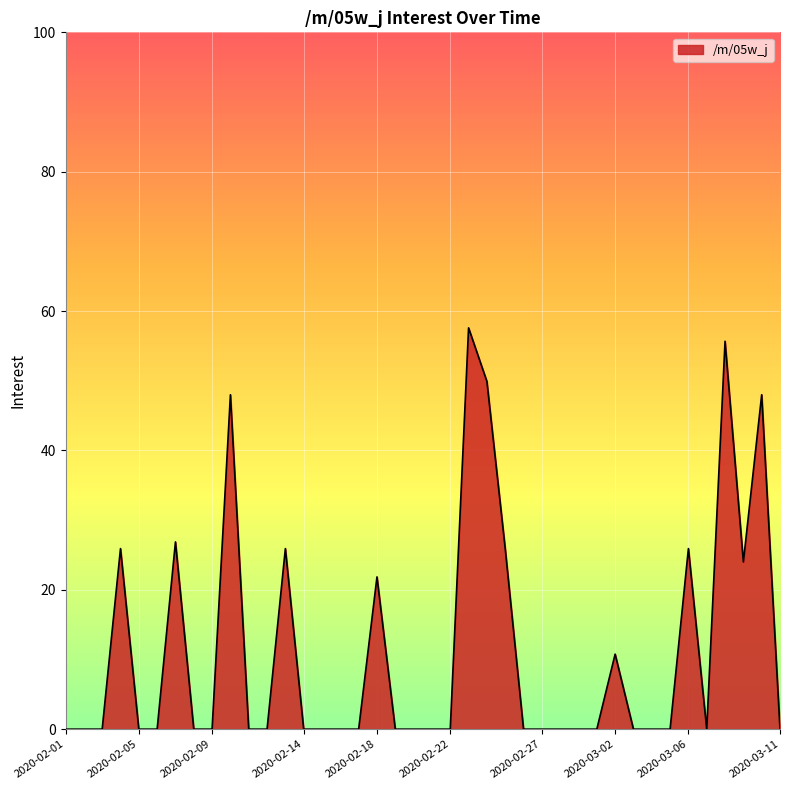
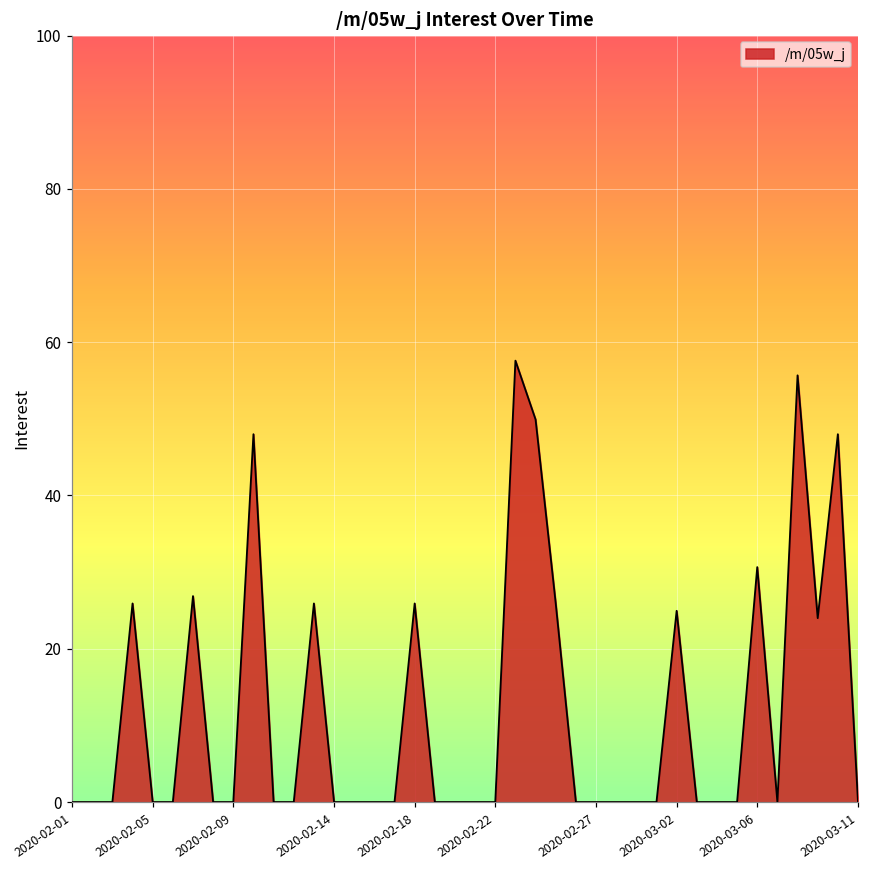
2020-02-18: 22 -> 26
2020-03-02: 11 -> 25
2020-03-06: 26 -> 31
